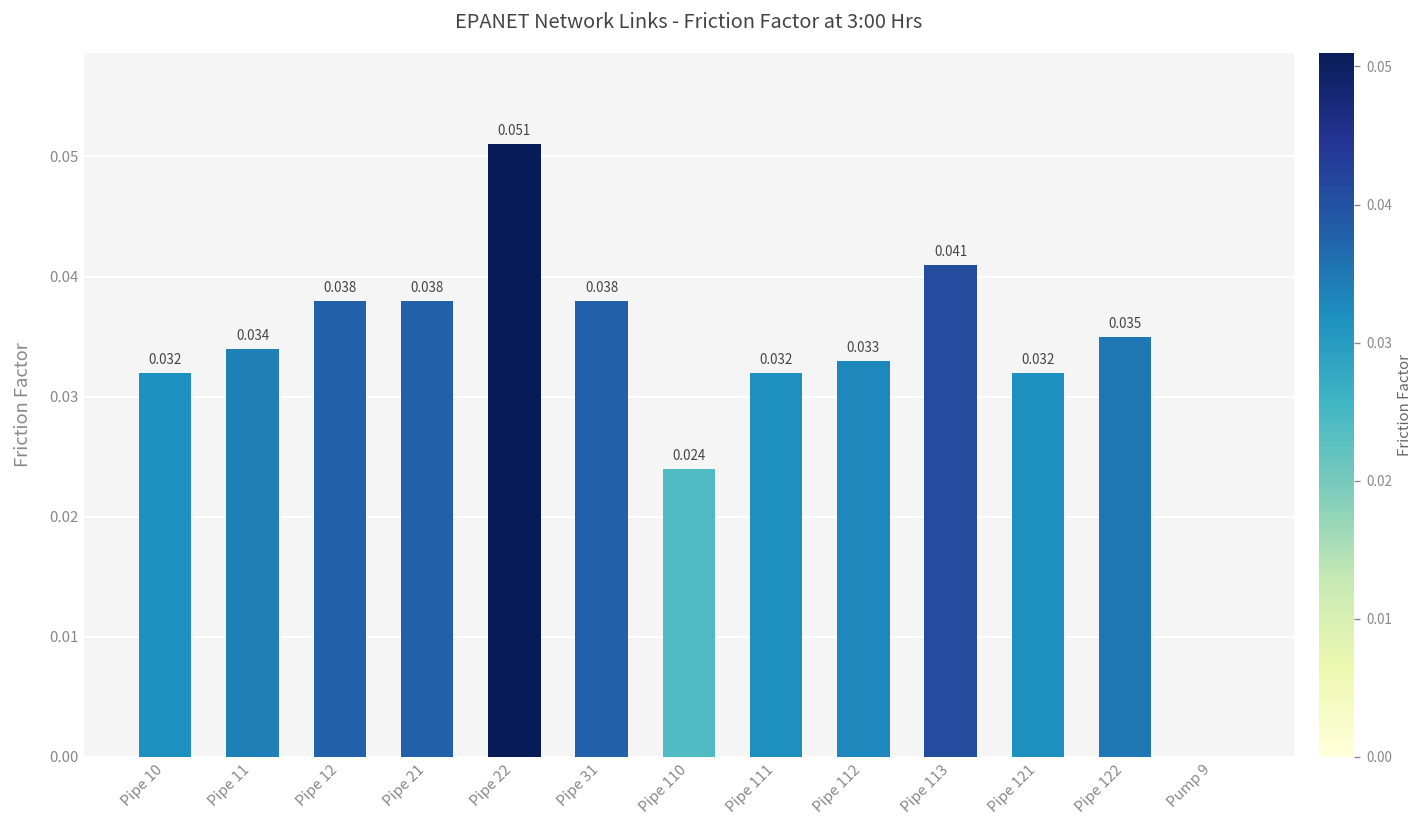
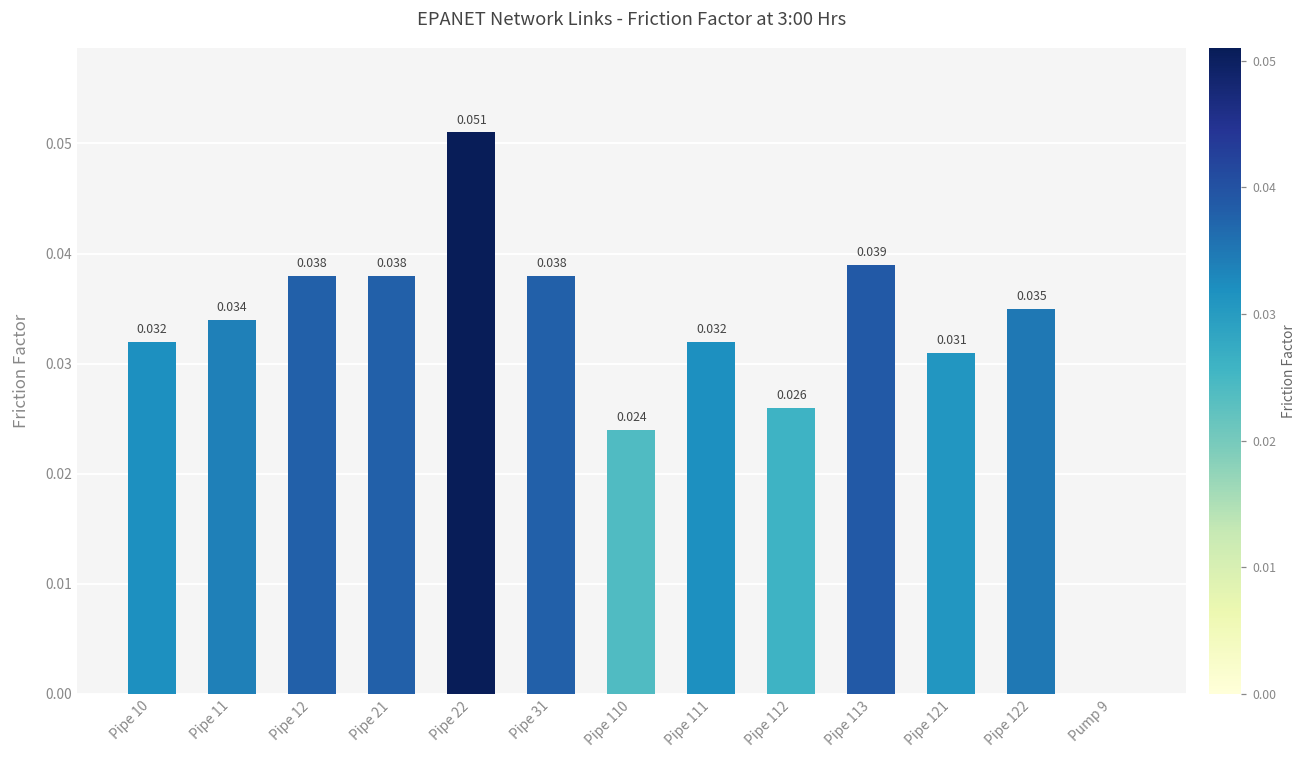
Pipe 112: 0.033 -> 0.026
Pipe 113: 0.041 -> 0.039
Pipe 121: 0.032 -> 0.031
